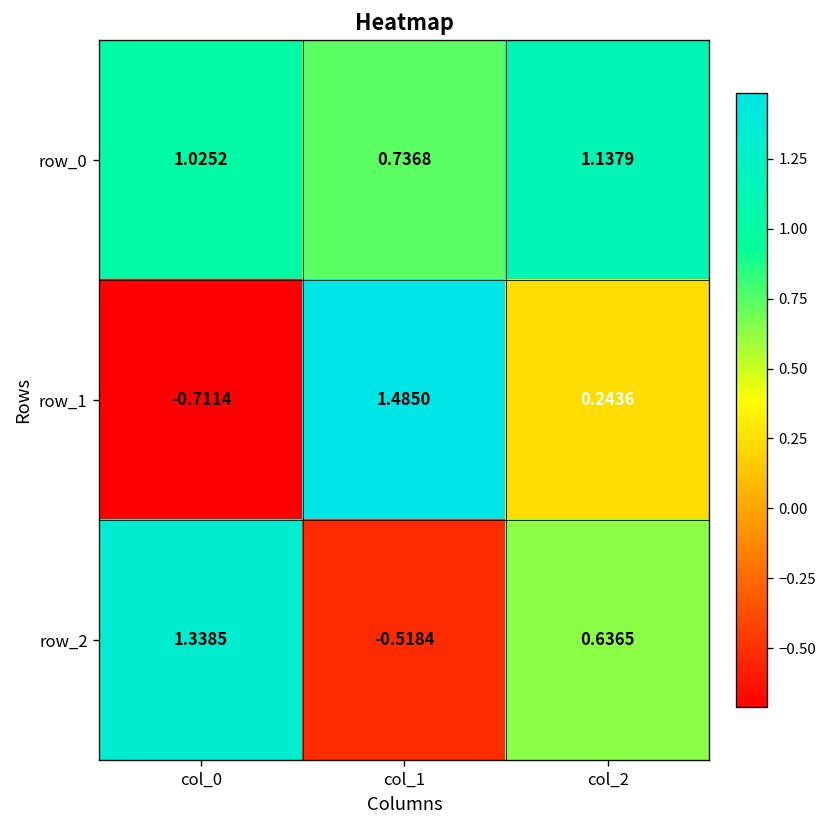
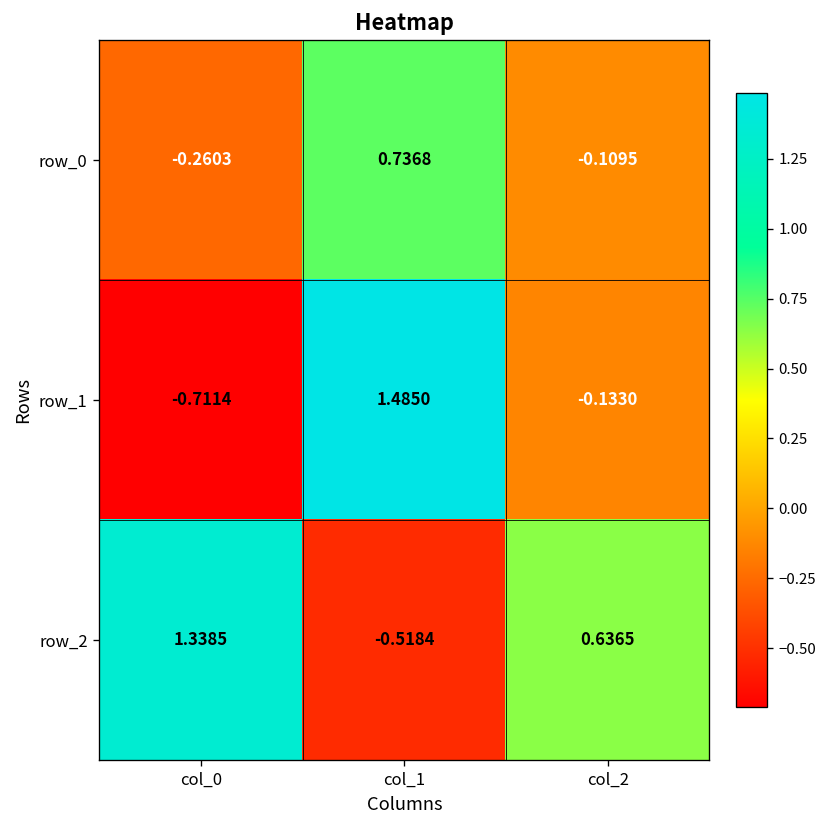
row_0, col_0: 1.0252 -> -0.2603
row_0, col_2: 1.1379 -> -0.1095
row_1, col_2: 0.2436 -> -0.1330
